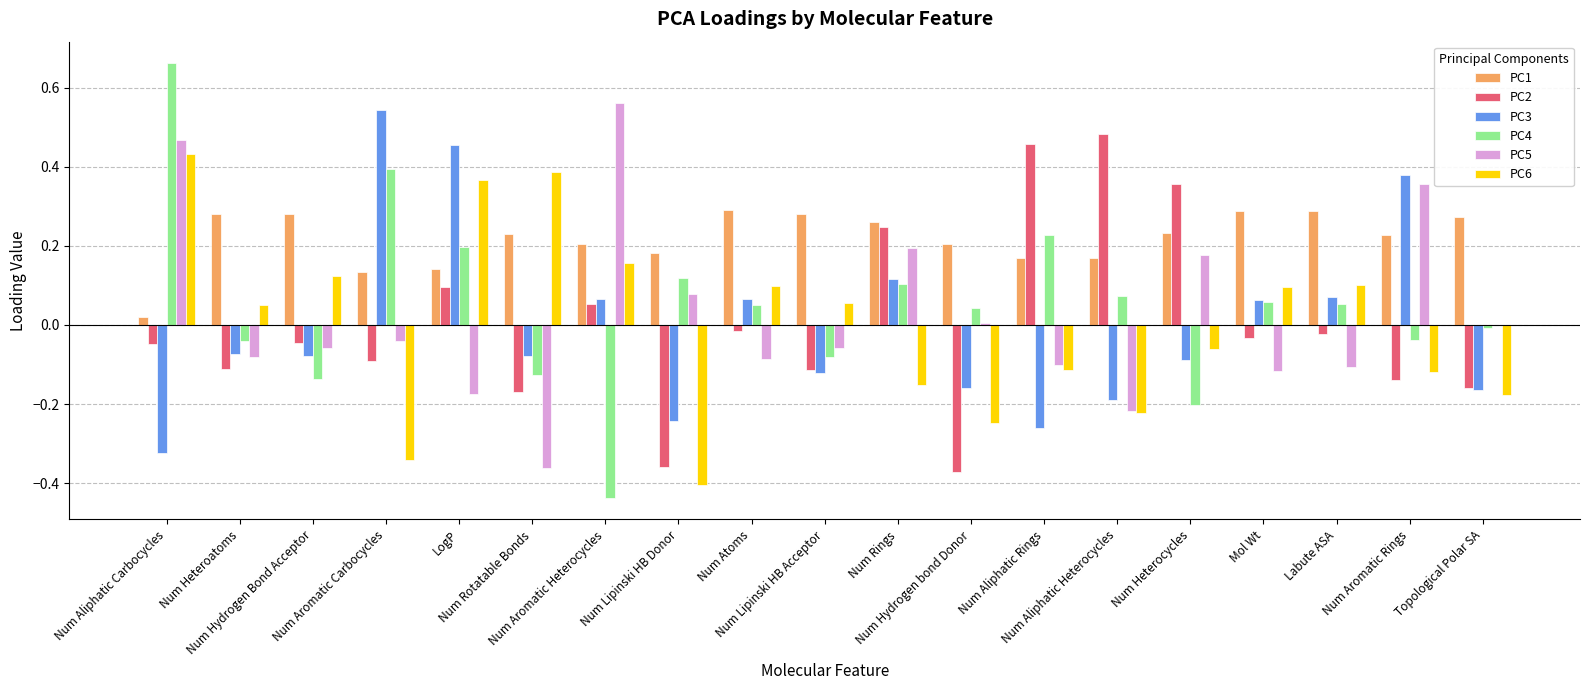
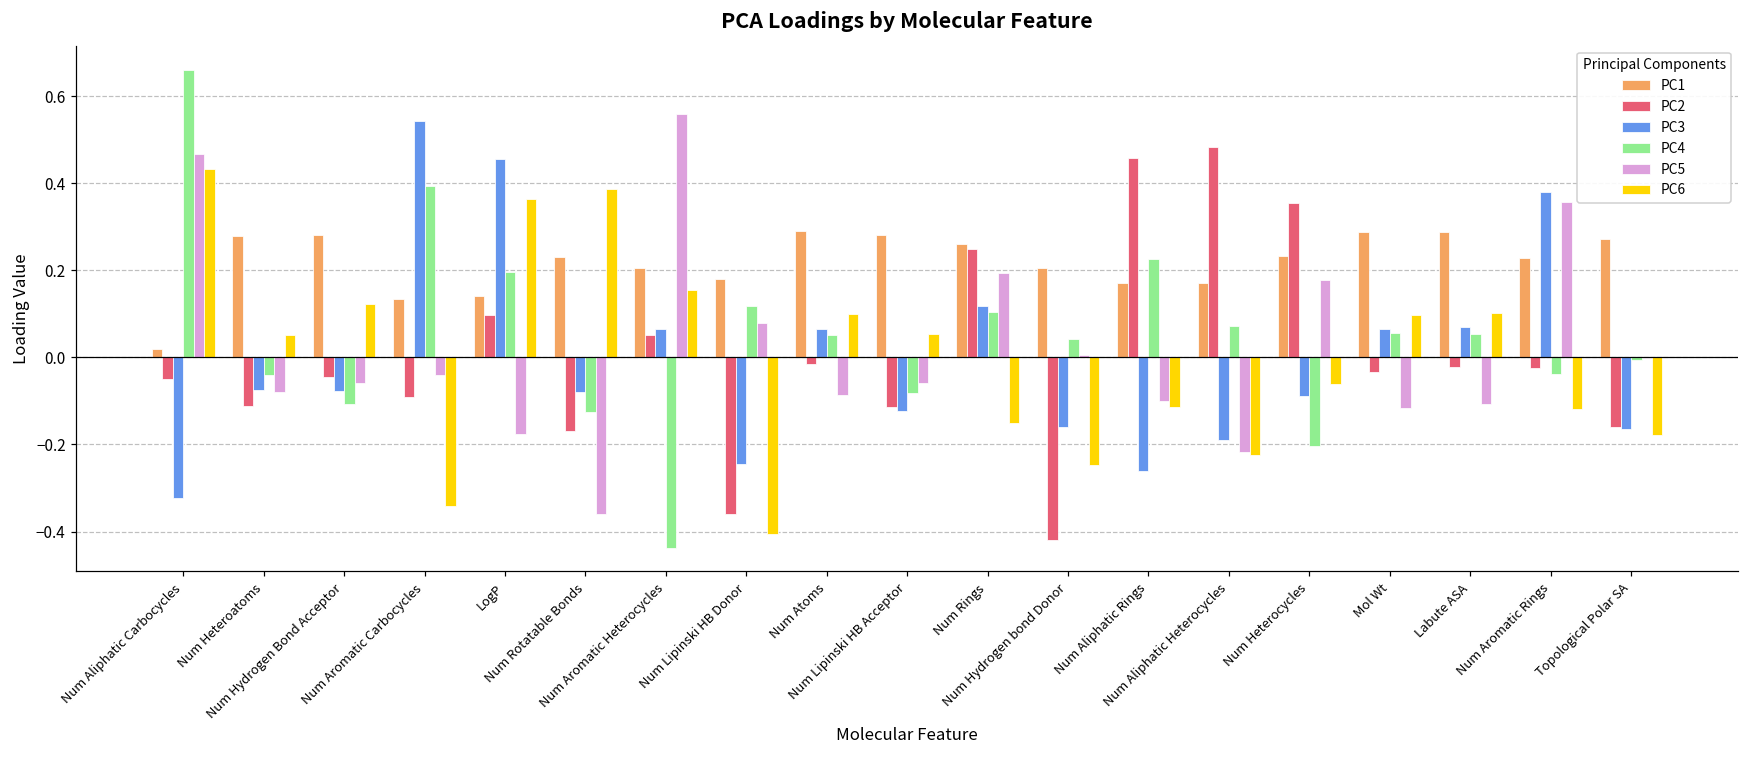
PC4, Num Hydrogen Bond Acceptor: -0.14 -> -0.11
PC2, Num Hydrogen bond Donor: -0.37 -> -0.42
PC2, Num Aromatic Rings: -0.14 -> -0.02
